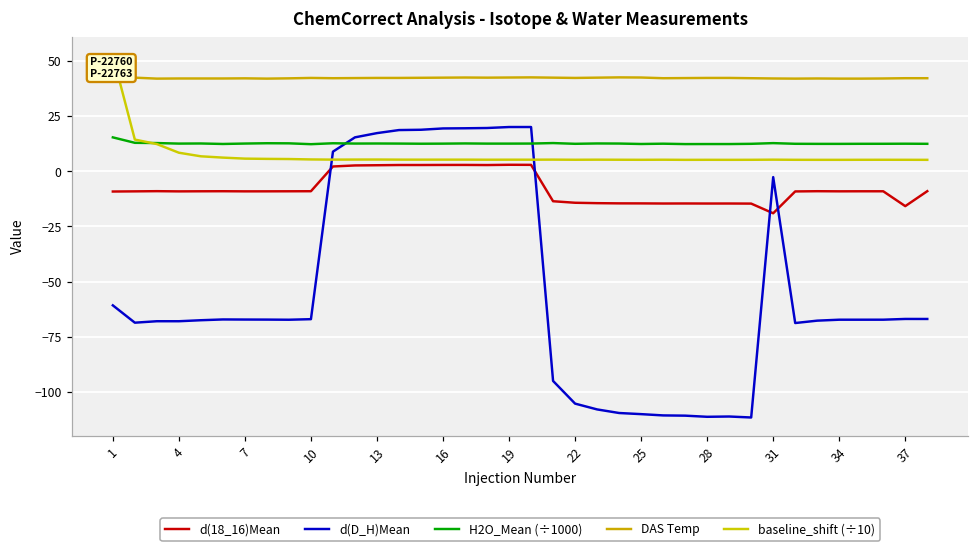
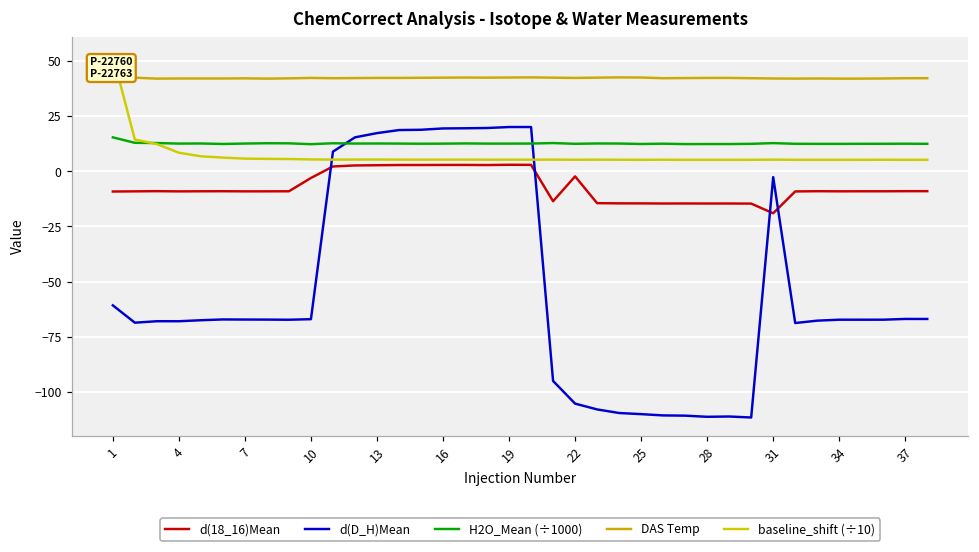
d(18_16)Mean, 10: -9 -> -3
d(18_16)Mean, 22: -14 -> -2
d(18_16)Mean, 37: -16 -> -9
